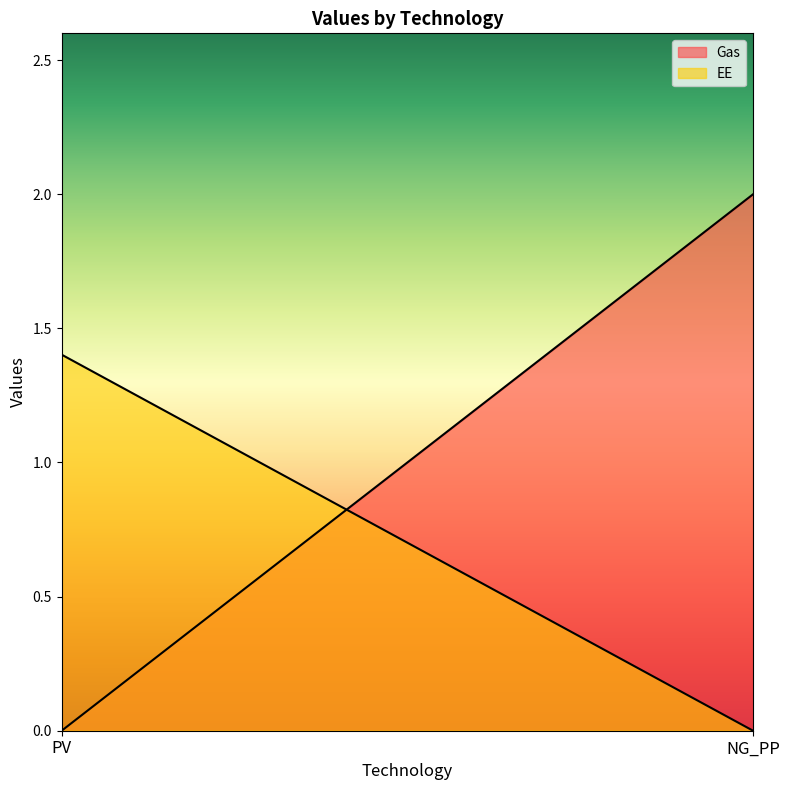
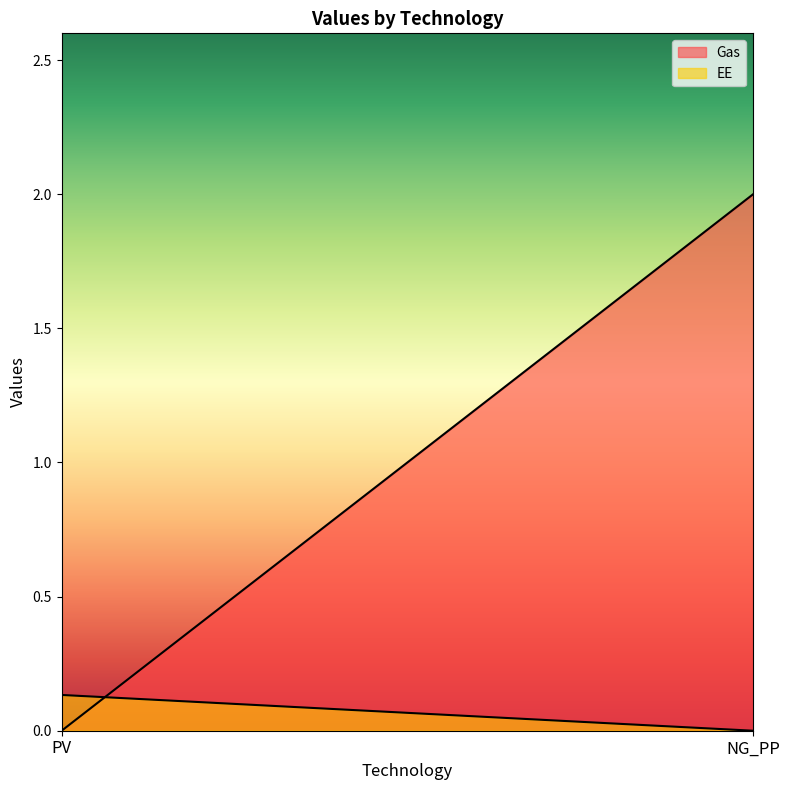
EE, PV: 1.40 -> 0.13
